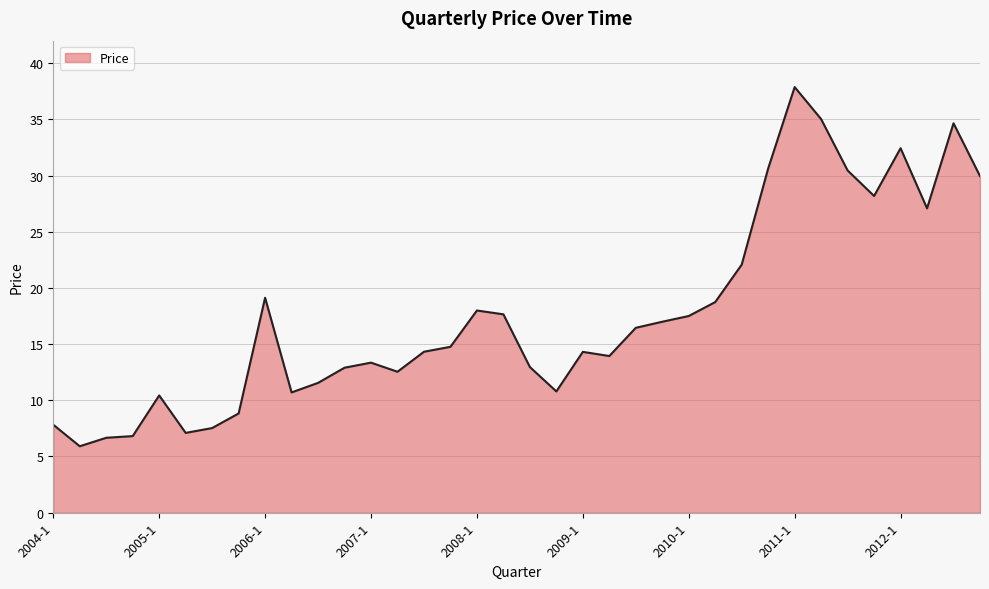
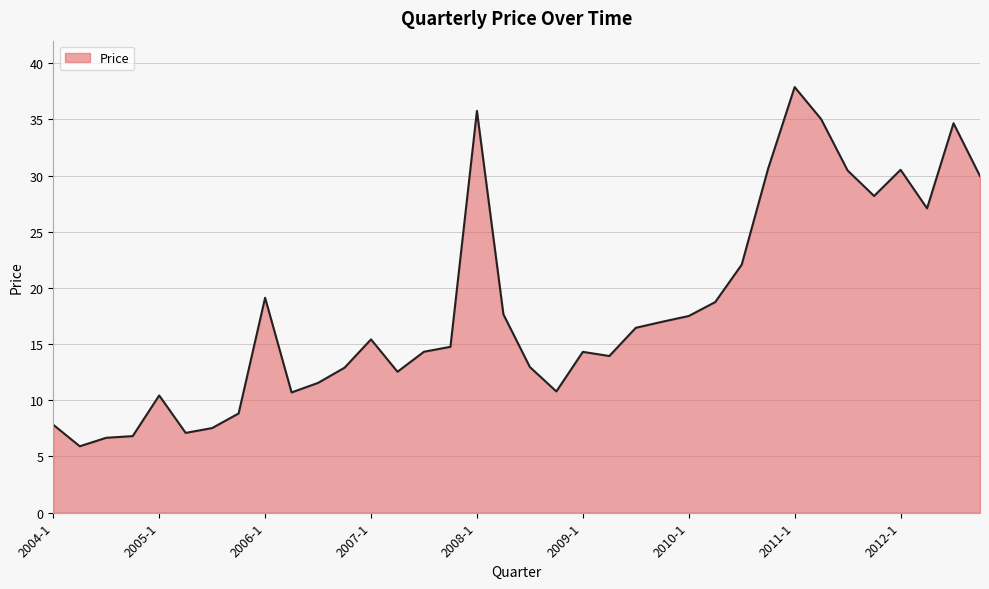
2007-1: 13.4 -> 15.4
2008-1: 18.0 -> 35.8
2012-1: 32.4 -> 30.5
